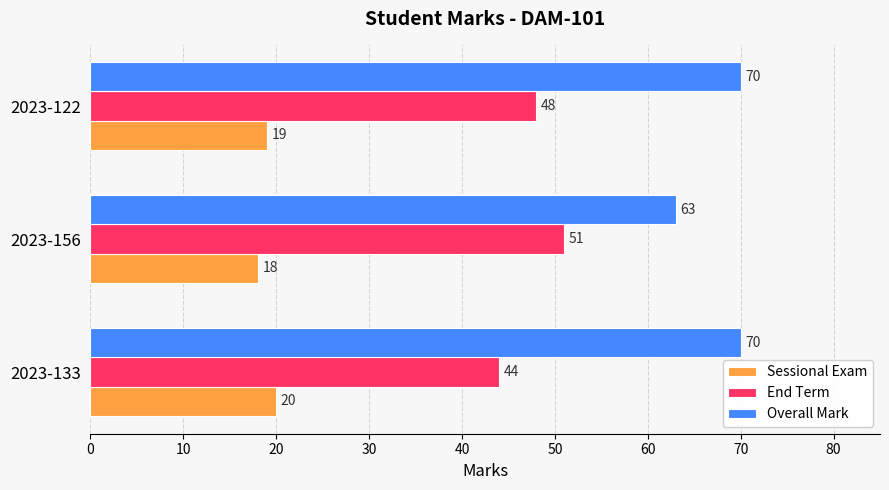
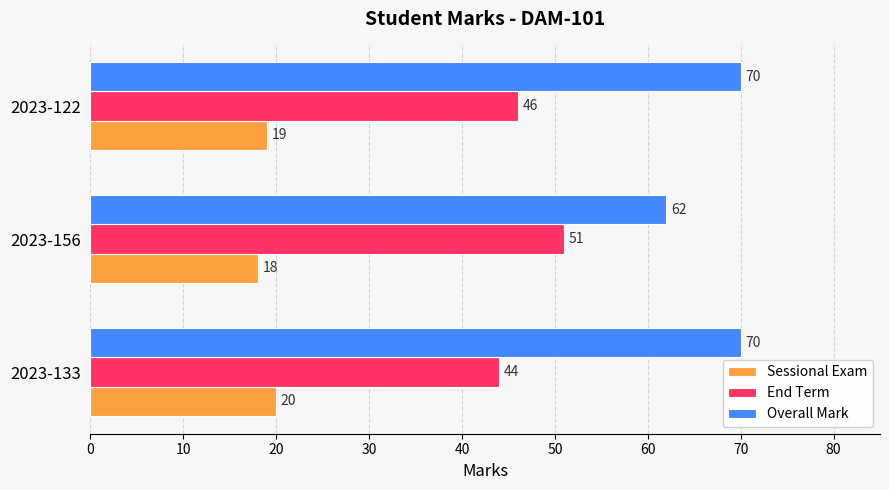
End Term, 2023-122: 48 -> 46
Overall Mark, 2023-156: 63 -> 62
